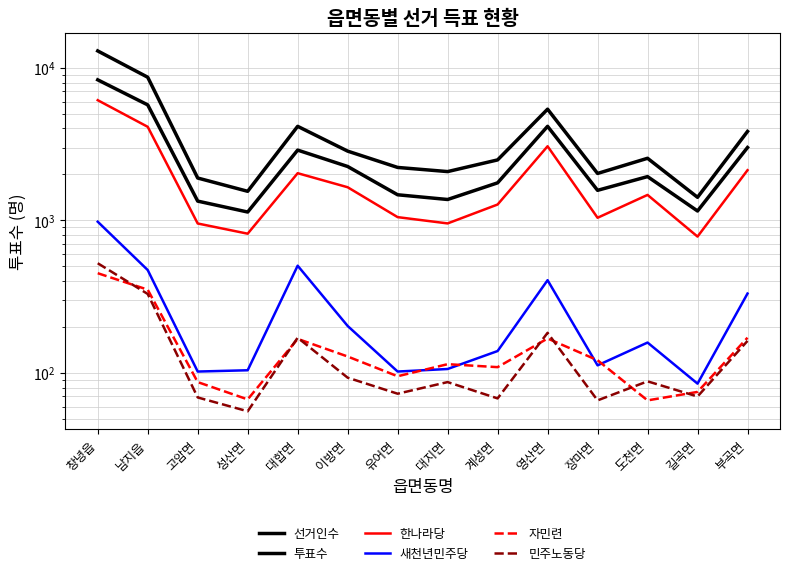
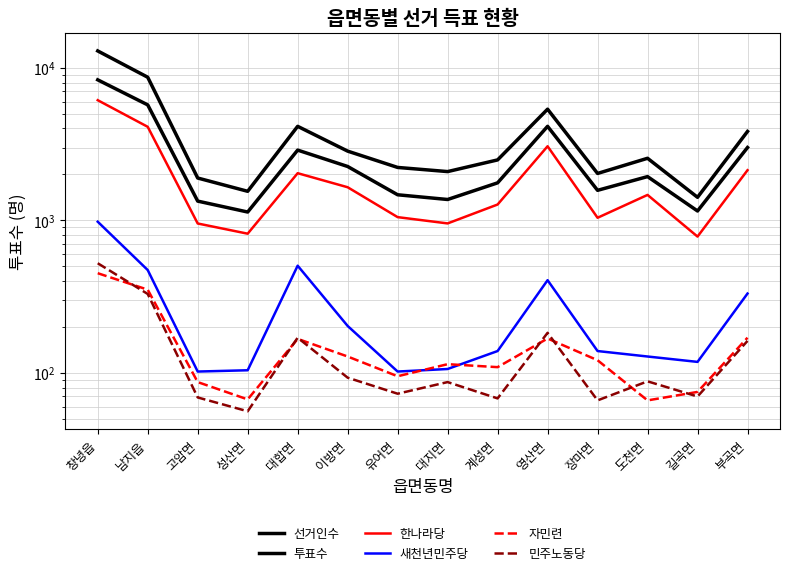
새천년민주당, 장마면: 110 -> 140
새천년민주당, 도천면: 160 -> 130
새천년민주당, 길곡면: 90 -> 120
